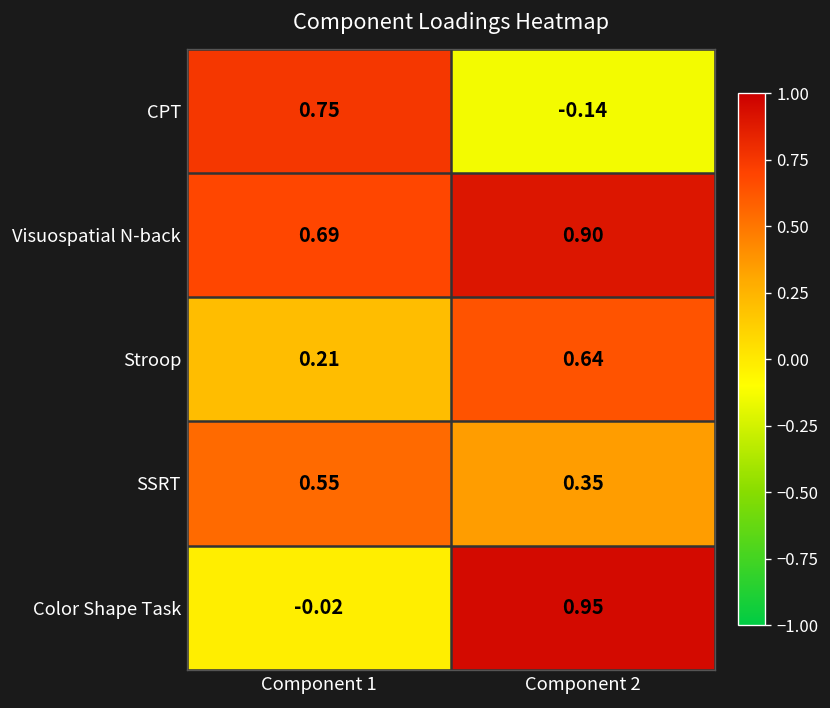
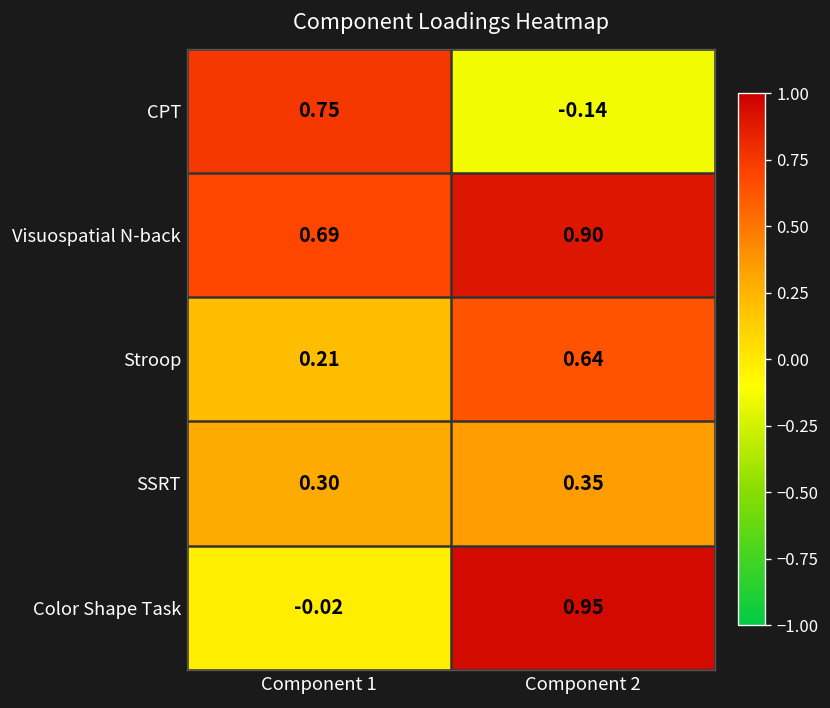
SSRT, Component 1: 0.55 -> 0.30
